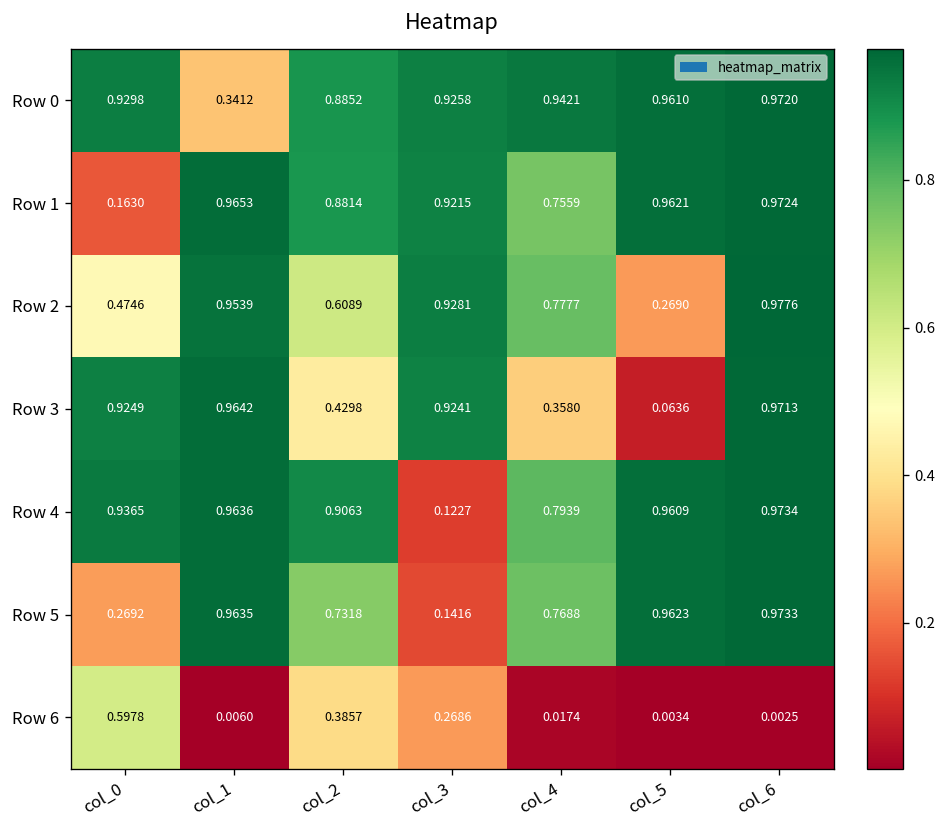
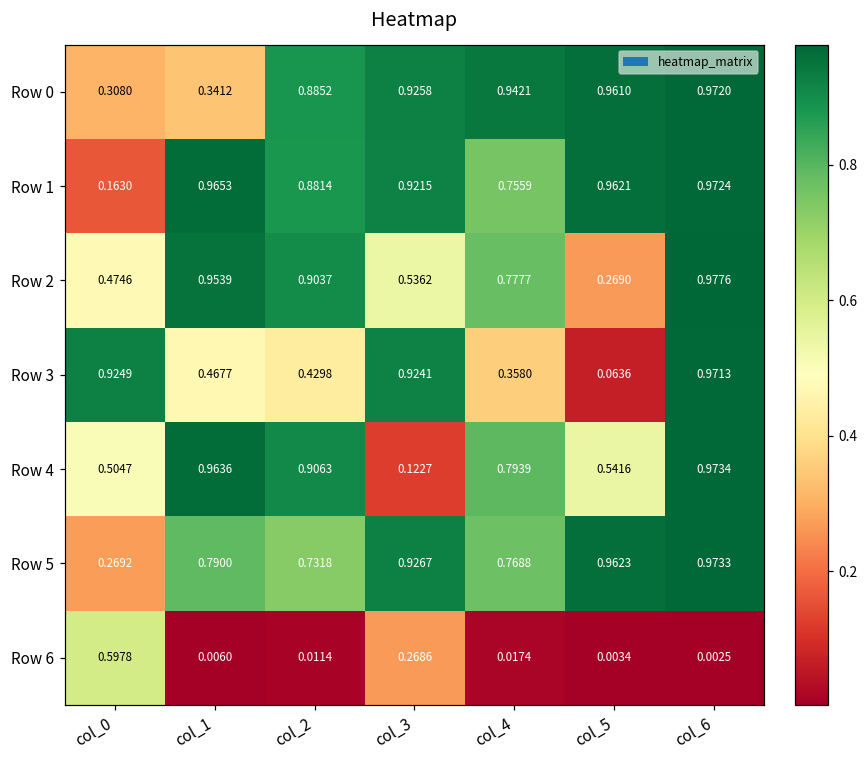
Row 0, col_0: 0.9298 -> 0.3080
Row 2, col_2: 0.6089 -> 0.9037
Row 2, col_3: 0.9281 -> 0.5362
Row 3, col_1: 0.9642 -> 0.4677
Row 4, col_0: 0.9365 -> 0.5047
Row 4, col_5: 0.9609 -> 0.5416
Row 5, col_1: 0.9635 -> 0.7900
Row 5, col_3: 0.1416 -> 0.9267
Row 6, col_2: 0.3857 -> 0.0114
